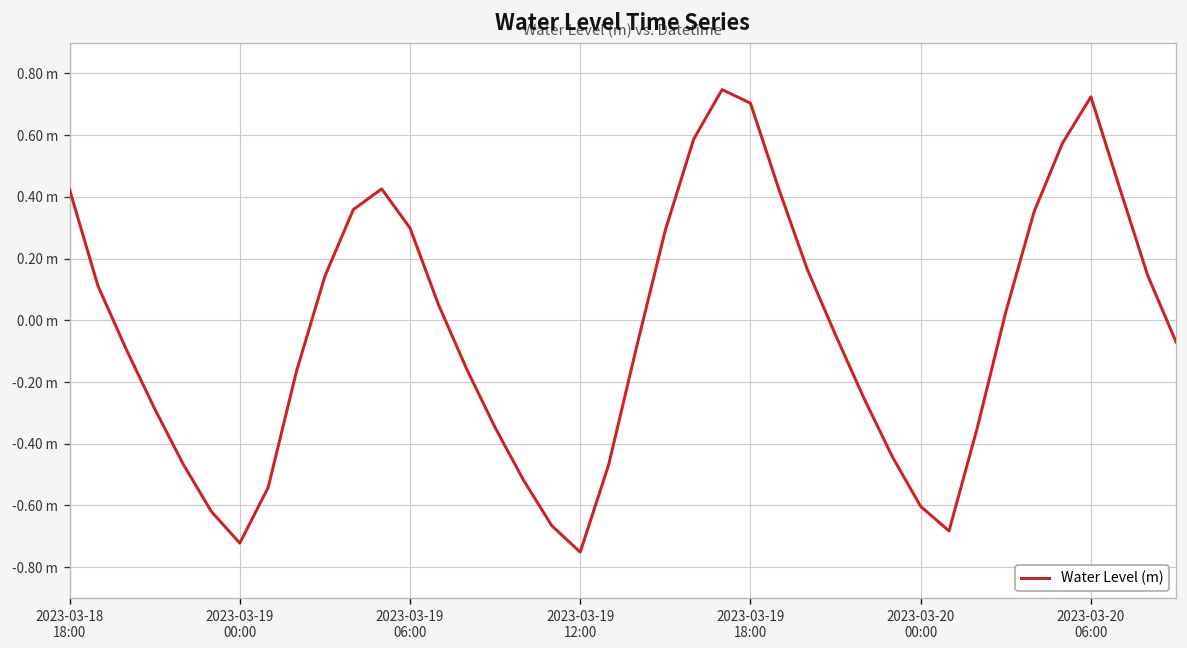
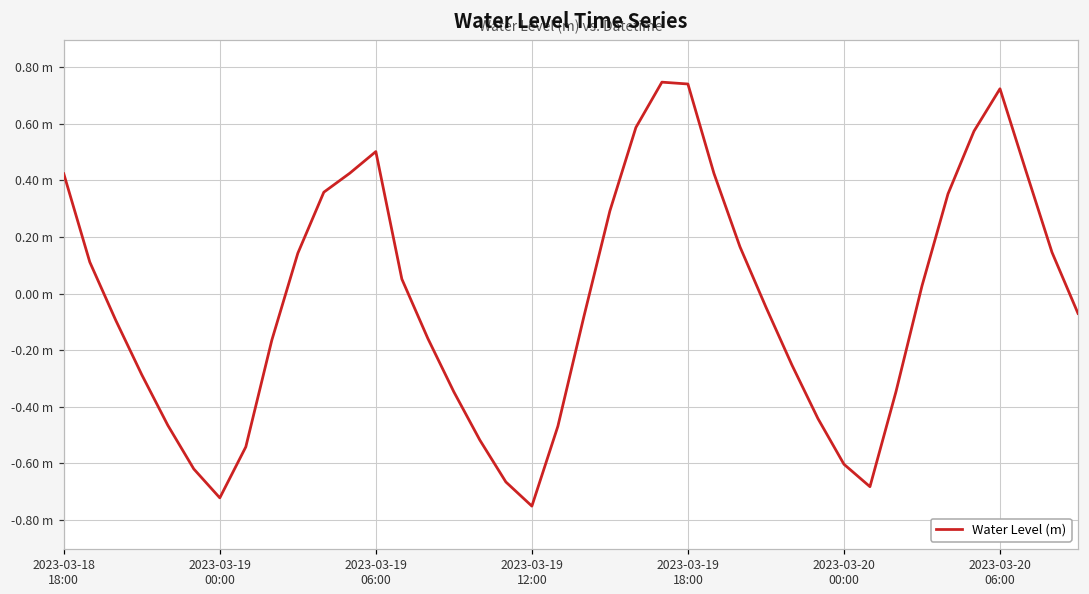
2023-03-19 06:00: 0.30 m -> 0.50 m
2023-03-19 18:00: 0.70 m -> 0.74 m
